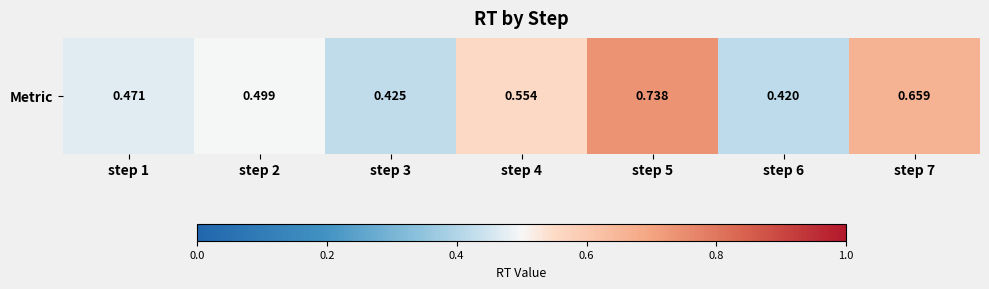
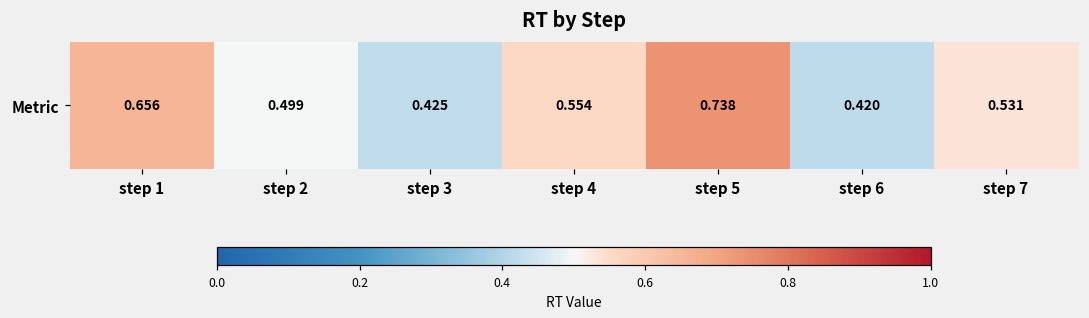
Metric, step 1: 0.471 -> 0.656
Metric, step 7: 0.659 -> 0.531
